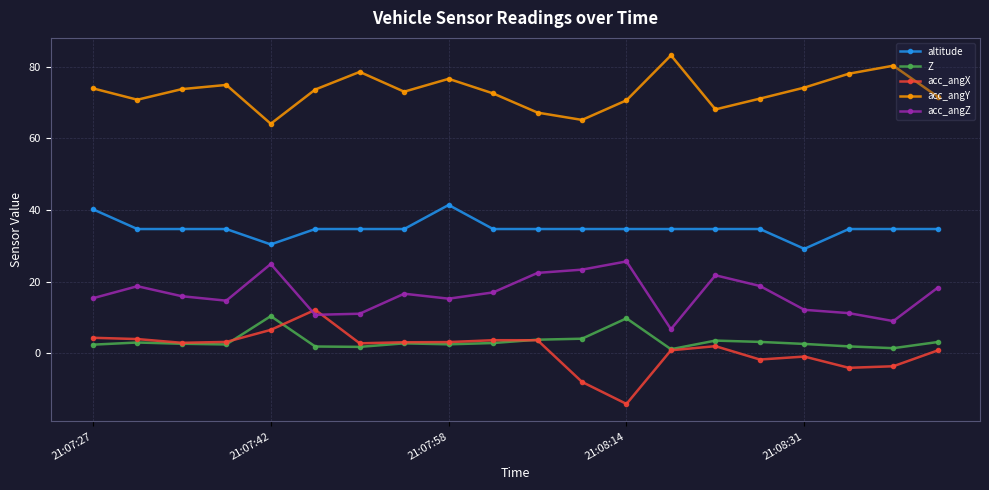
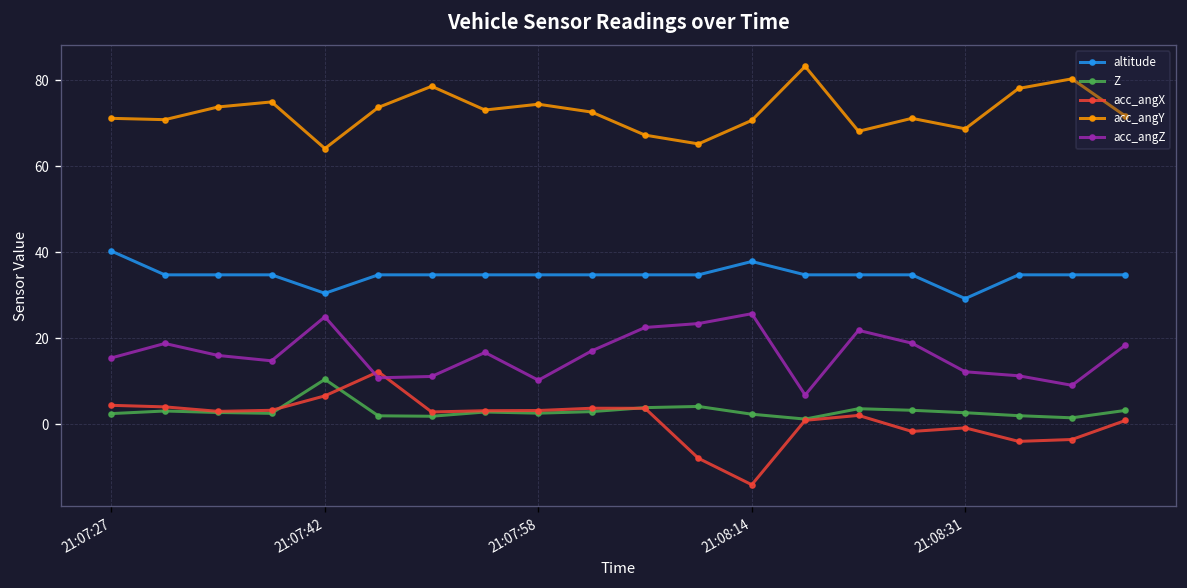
acc_angY, 21:07:27: 74 -> 71
altitude, 21:07:58: 41 -> 35
acc_angY, 21:07:58: 77 -> 74
acc_angZ, 21:07:58: 15 -> 10
altitude, 21:08:14: 35 -> 38
Z, 21:08:14: 10 -> 2
acc_angY, 21:08:31: 74 -> 69
